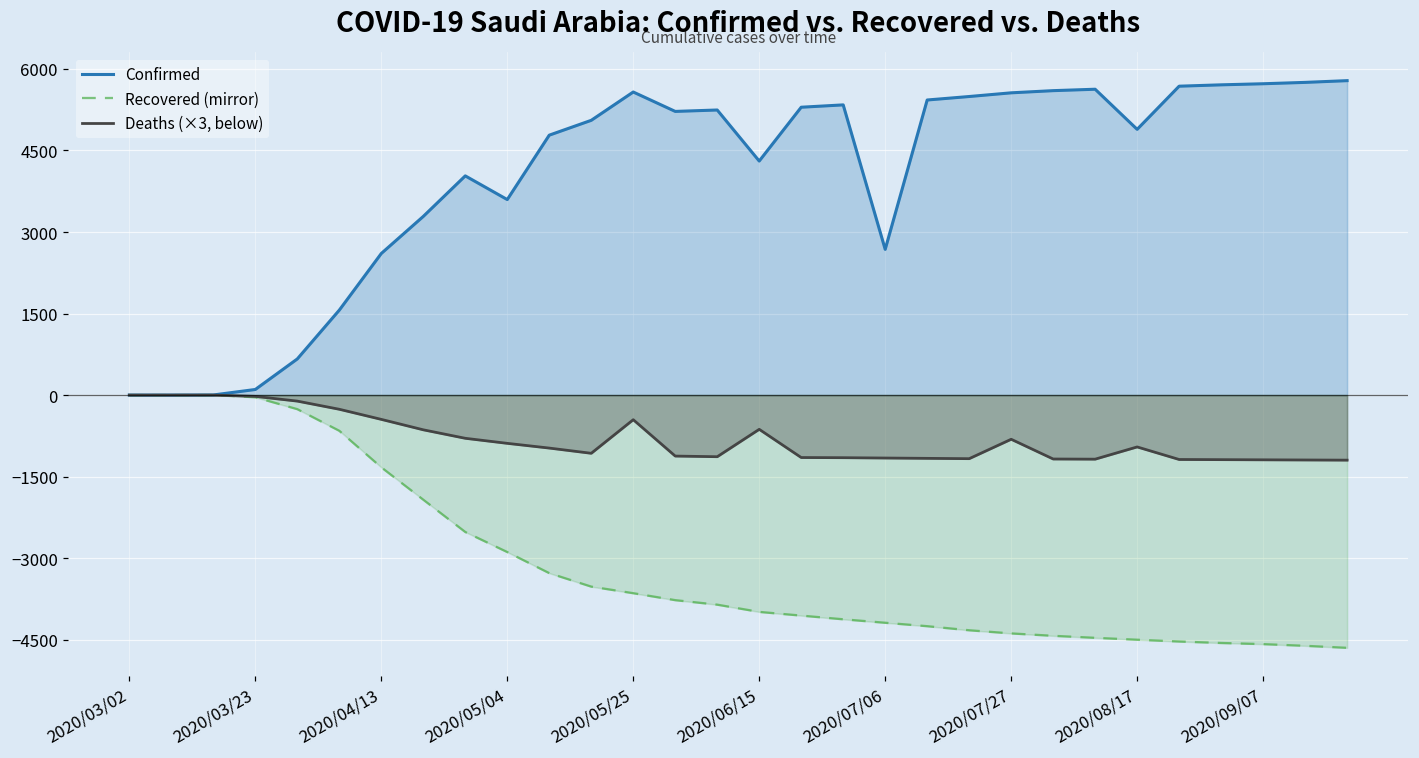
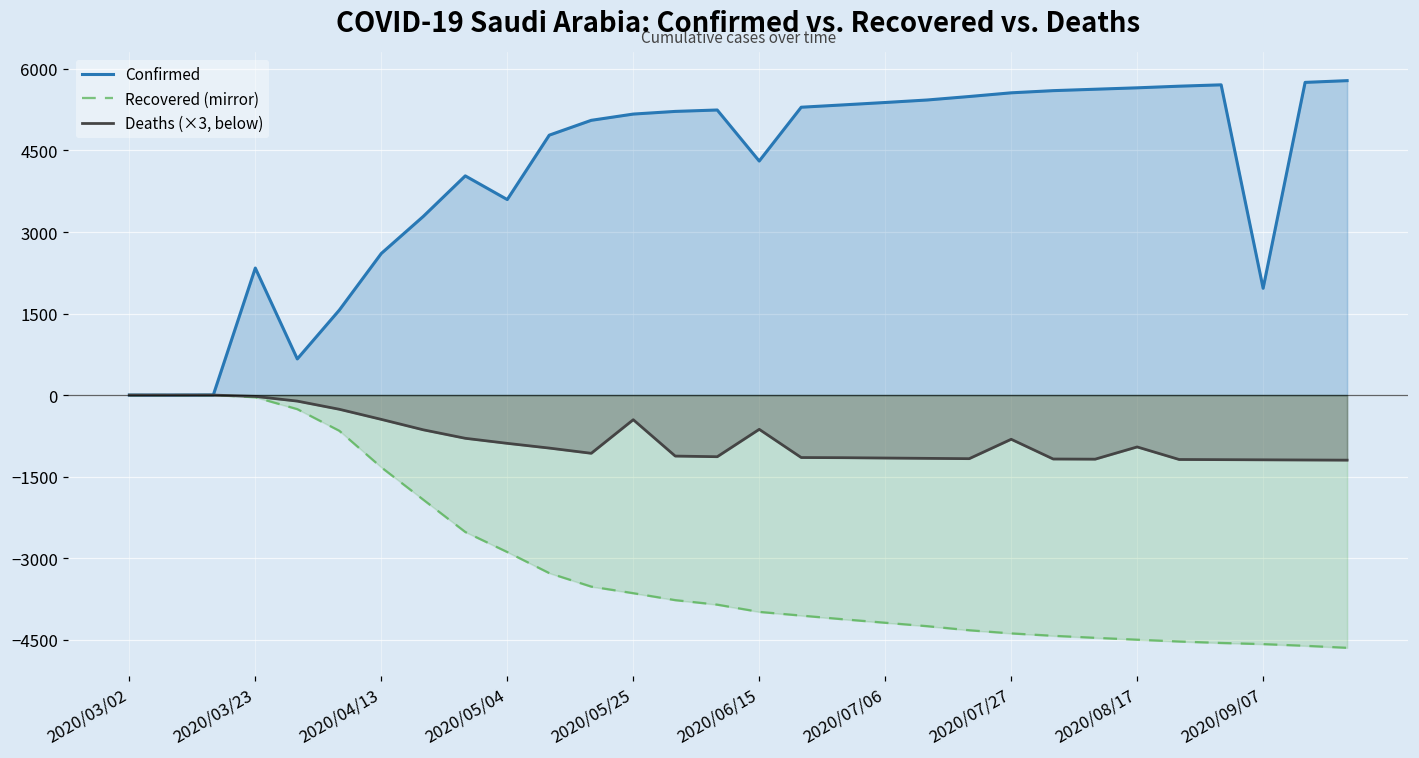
Confirmed, 2020/03/23: 100 -> 2300
Confirmed, 2020/05/25: 5600 -> 5200
Confirmed, 2020/07/06: 2700 -> 5400
Confirmed, 2020/08/17: 4900 -> 5700
Confirmed, 2020/09/07: 5700 -> 2000
